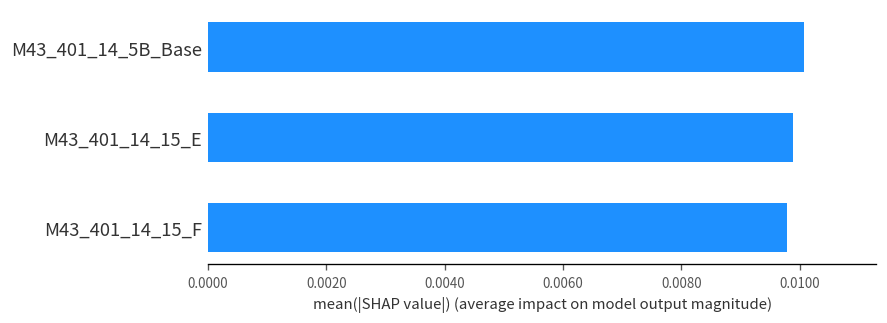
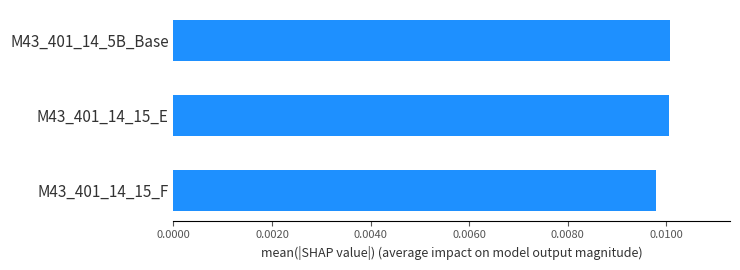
M43_401_14_15_E: 0.0099 -> 0.0101
